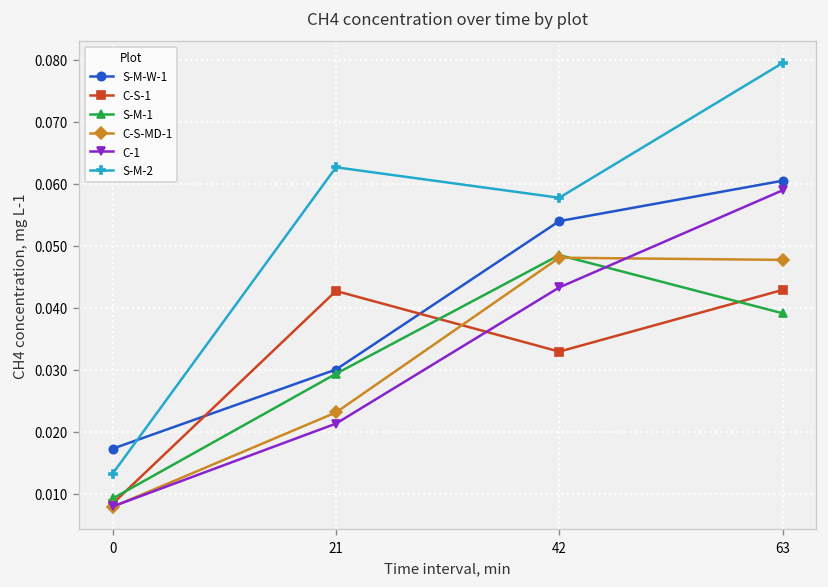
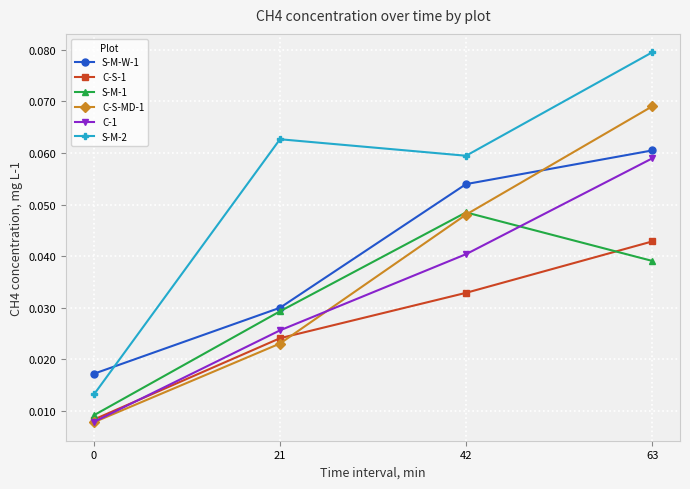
C-S-1, 21: 0.043 -> 0.024
C-1, 21: 0.021 -> 0.026
C-1, 42: 0.043 -> 0.040
S-M-2, 42: 0.058 -> 0.059
C-S-MD-1, 63: 0.048 -> 0.069
